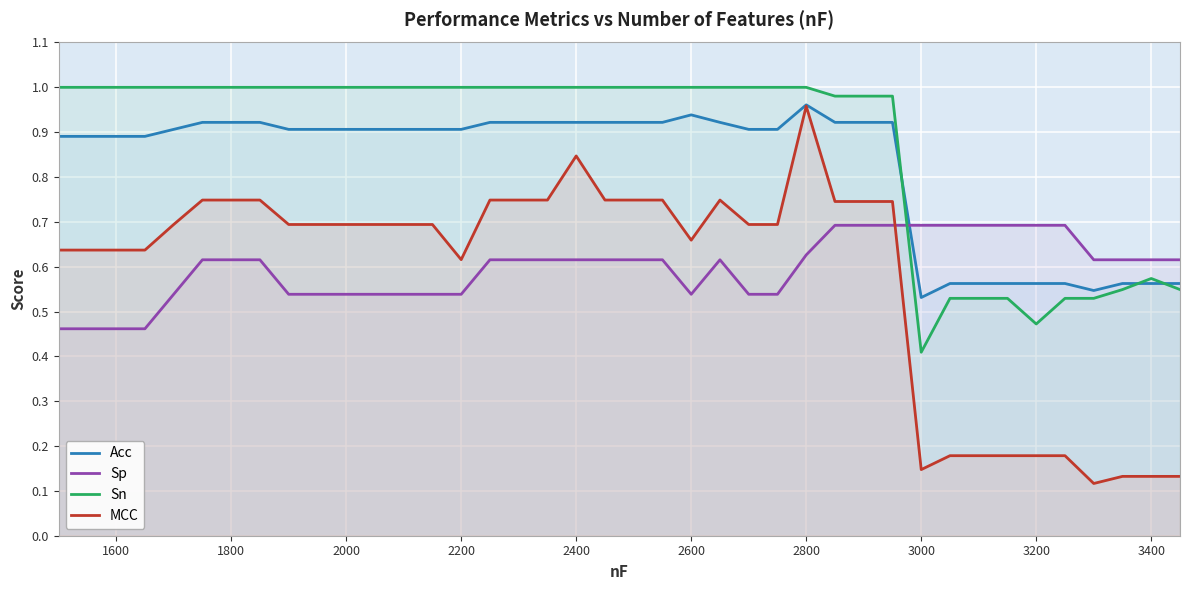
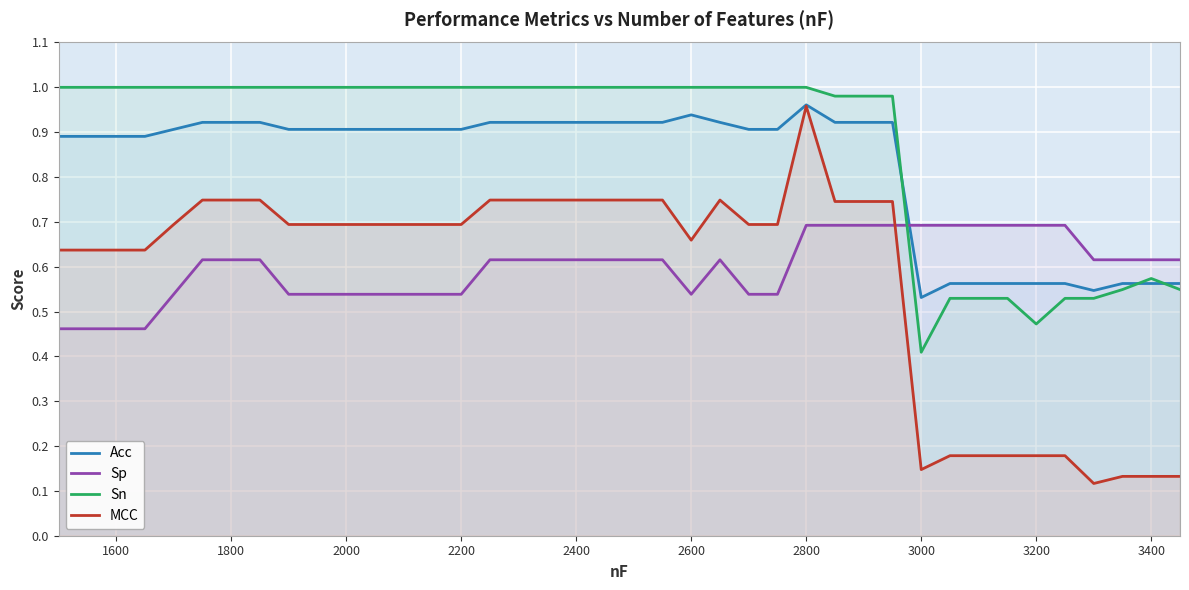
MCC, 2200: 0.62 -> 0.69
MCC, 2400: 0.85 -> 0.75
Sp, 2800: 0.63 -> 0.69
